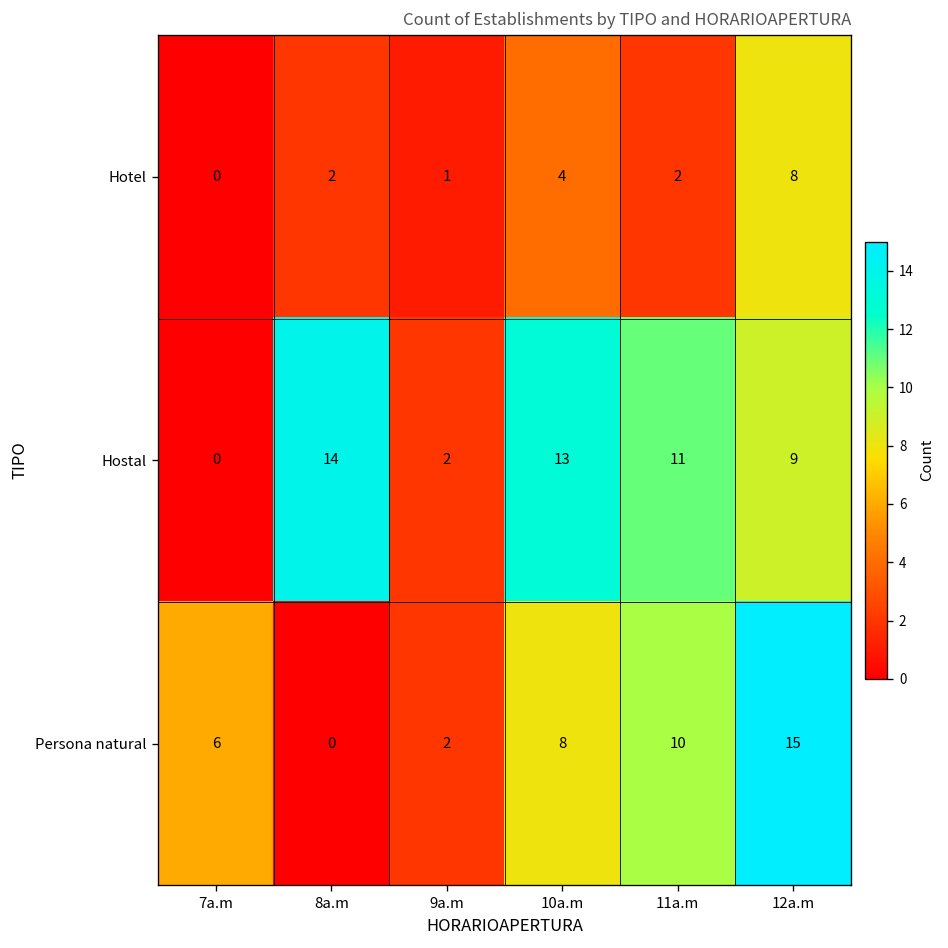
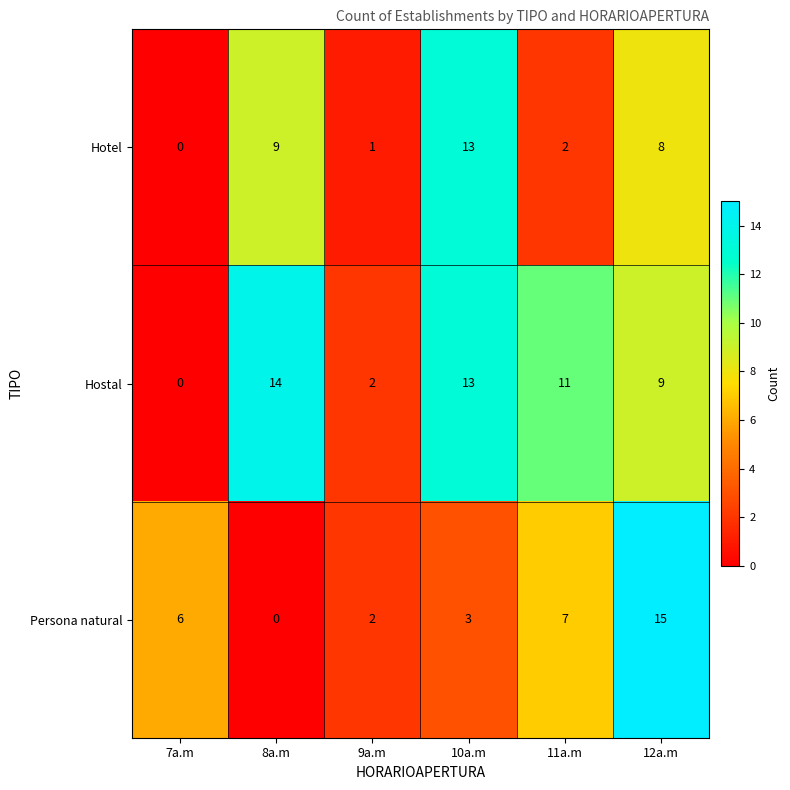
Hotel, 8a.m: 2 -> 9
Hotel, 10a.m: 4 -> 13
Persona natural, 10a.m: 8 -> 3
Persona natural, 11a.m: 10 -> 7
